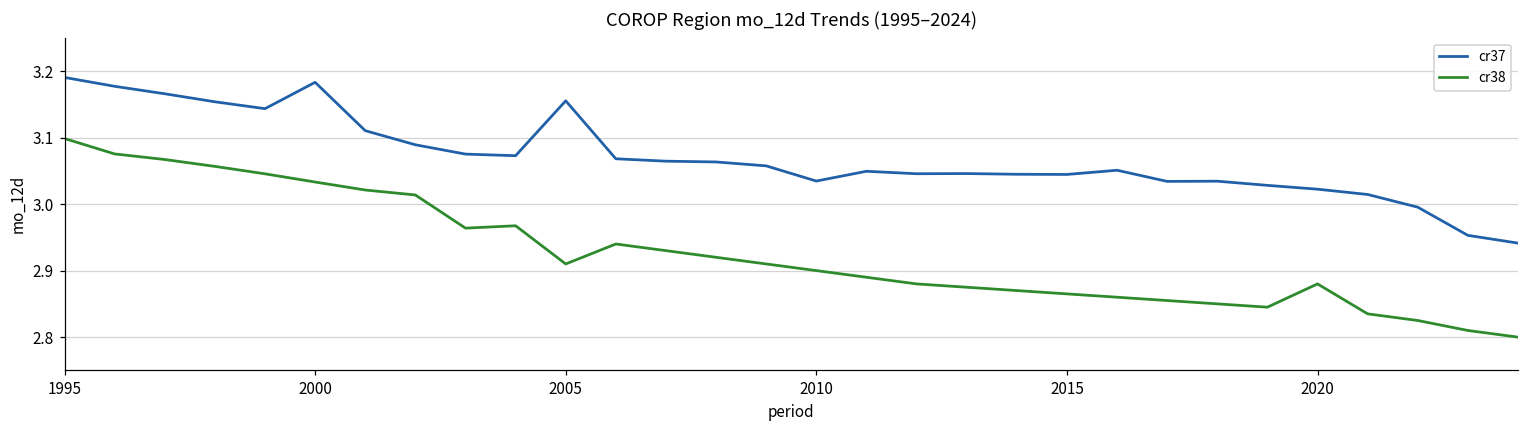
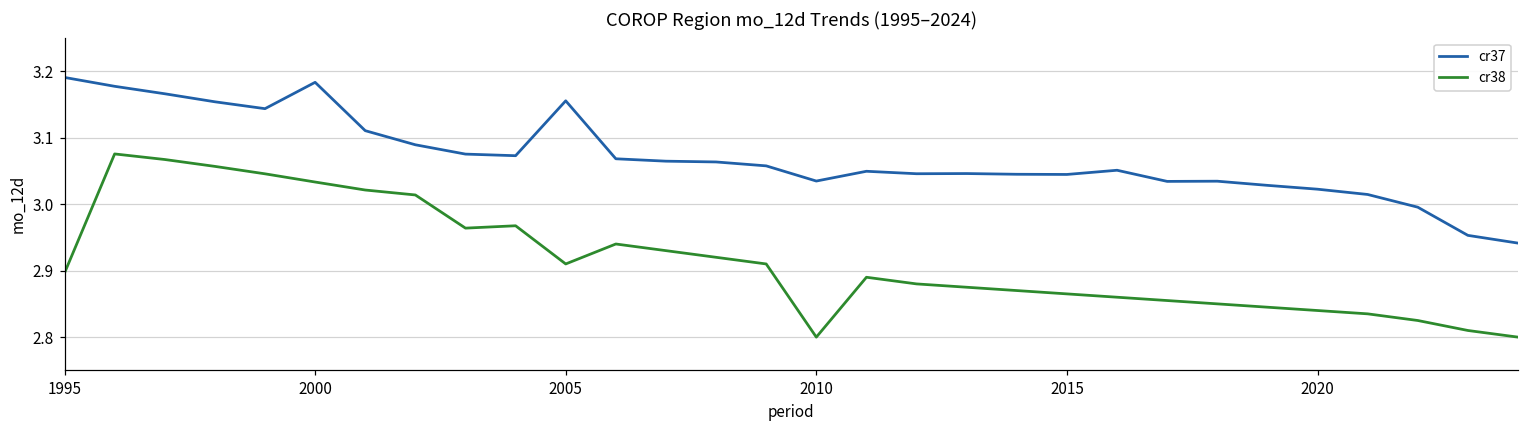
cr38, 1995: 3.10 -> 2.90
cr38, 2010: 2.9 -> 2.8
cr38, 2020: 2.88 -> 2.84
